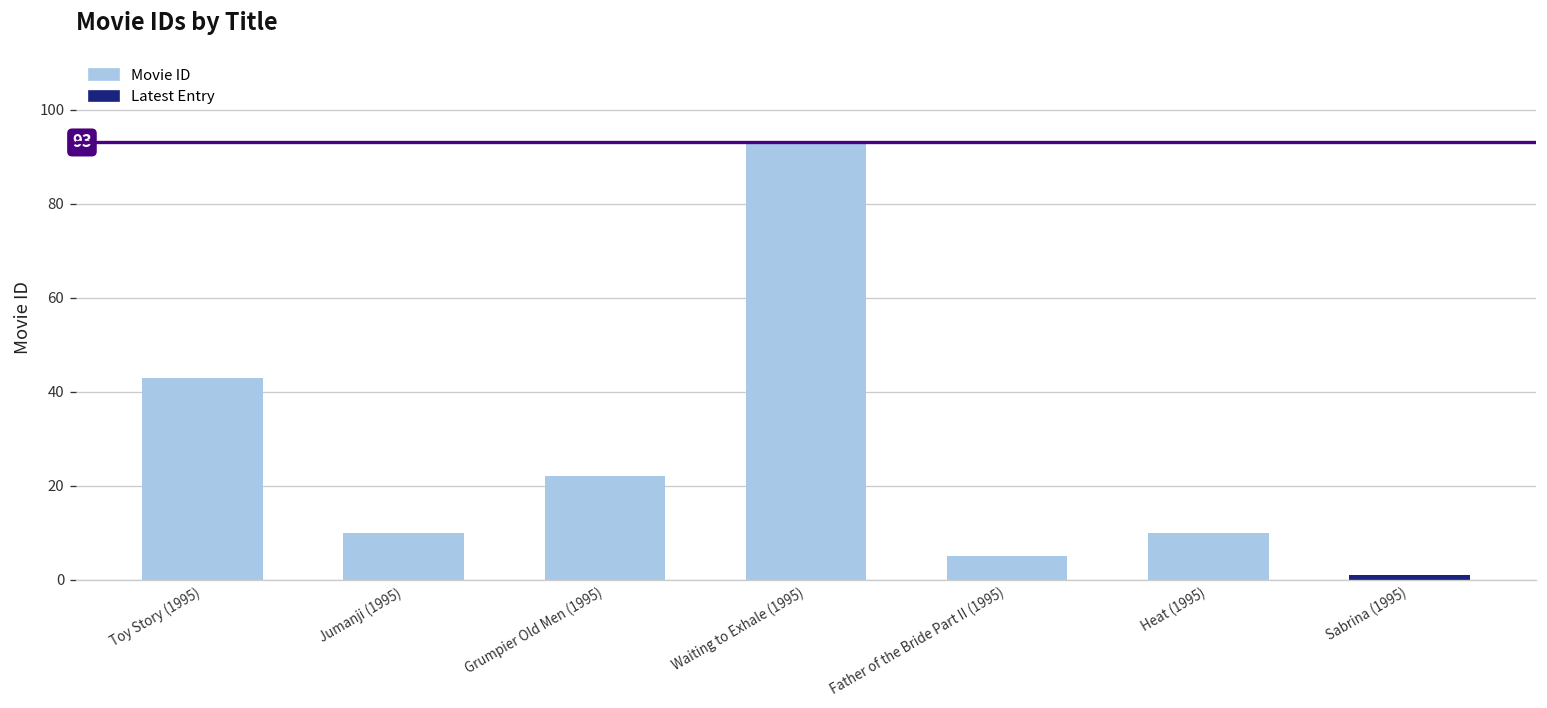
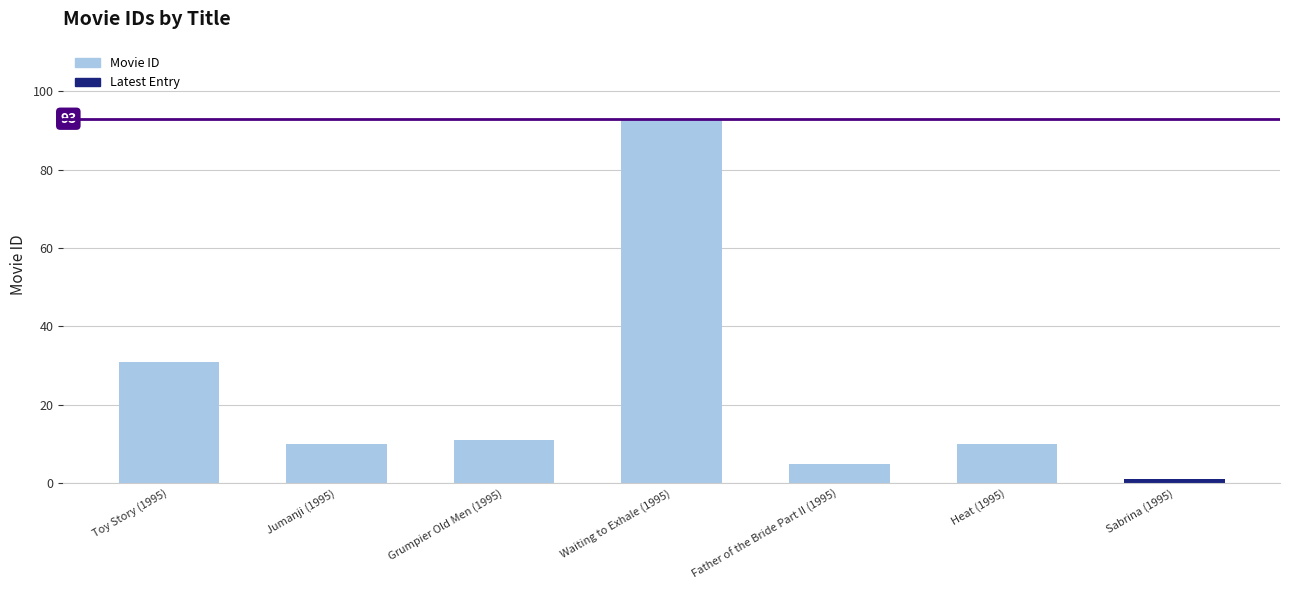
Toy Story (1995): 43 -> 31
Grumpier Old Men (1995): 22 -> 11
